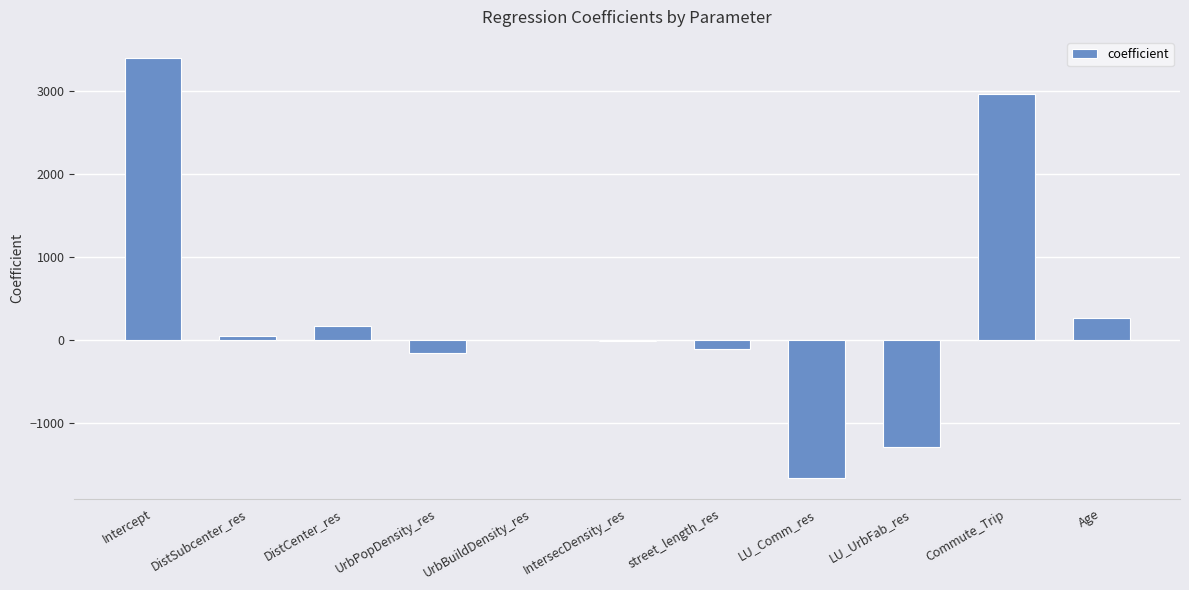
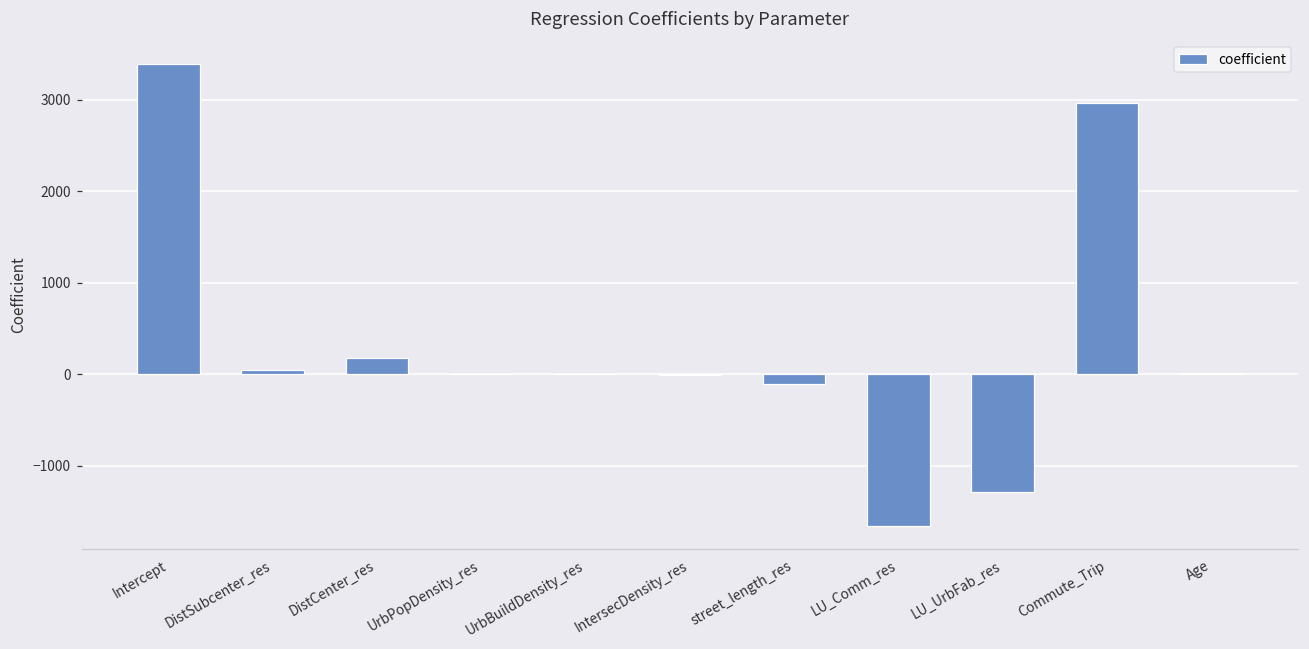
UrbPopDensity_res: -200 -> 0
Age: 300 -> 0
